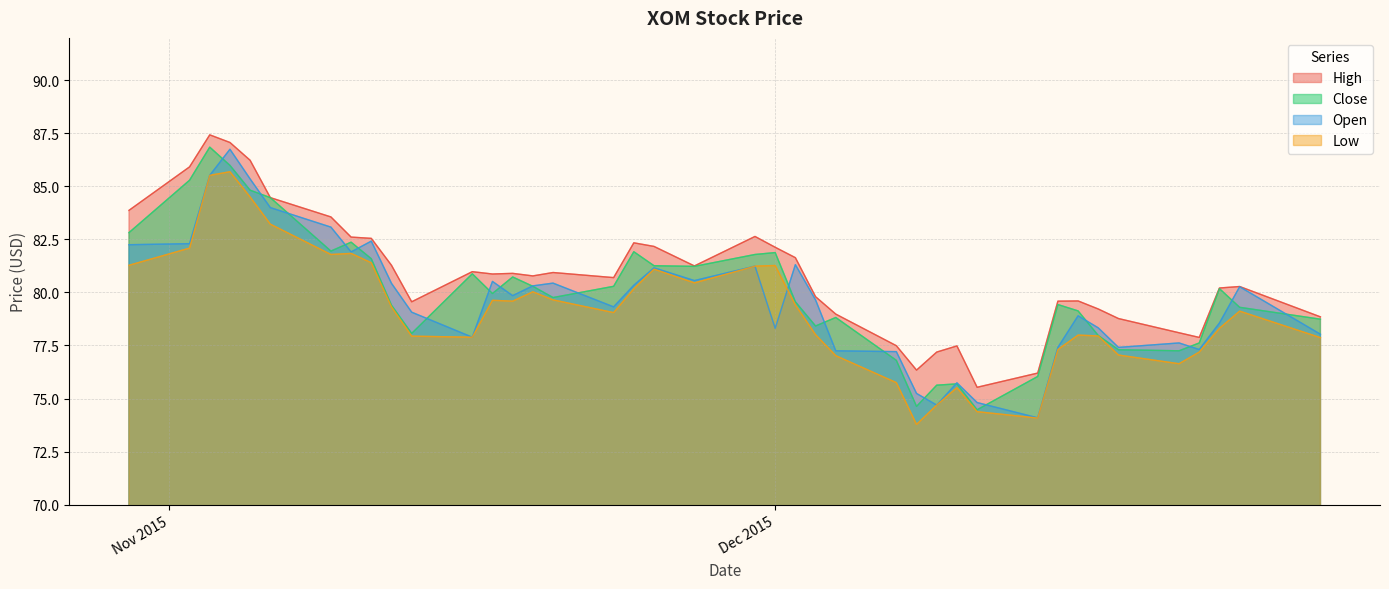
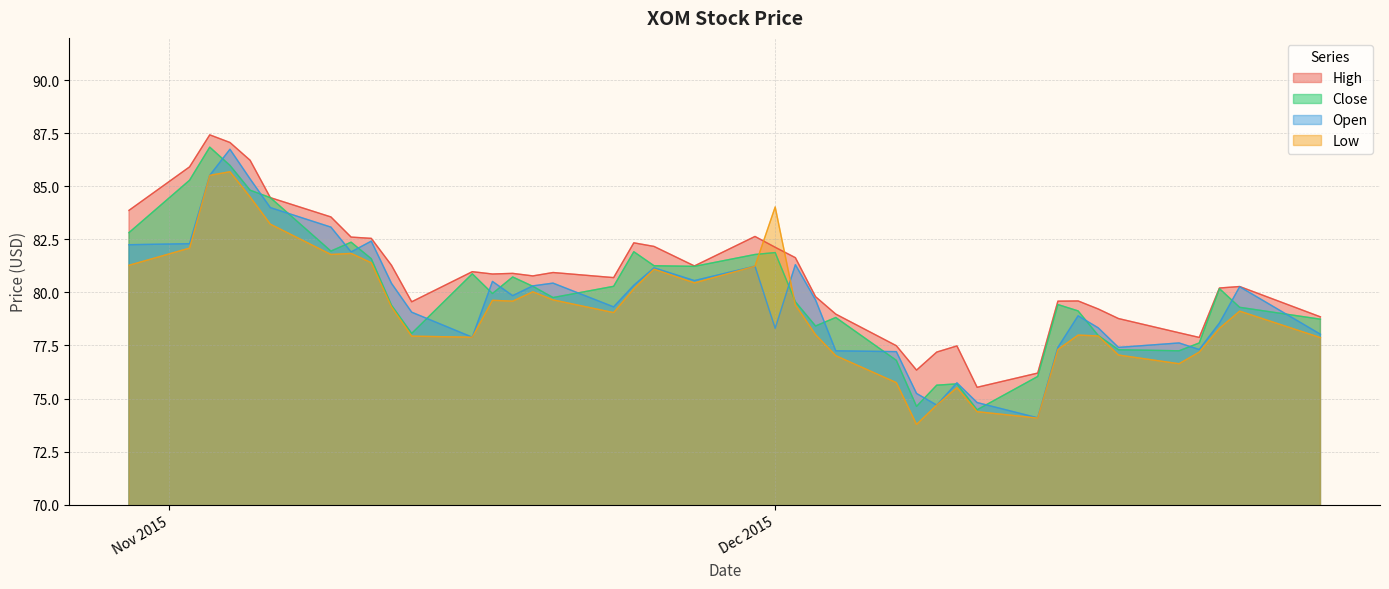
Low, Dec 2015: 81.3 -> 84.0
